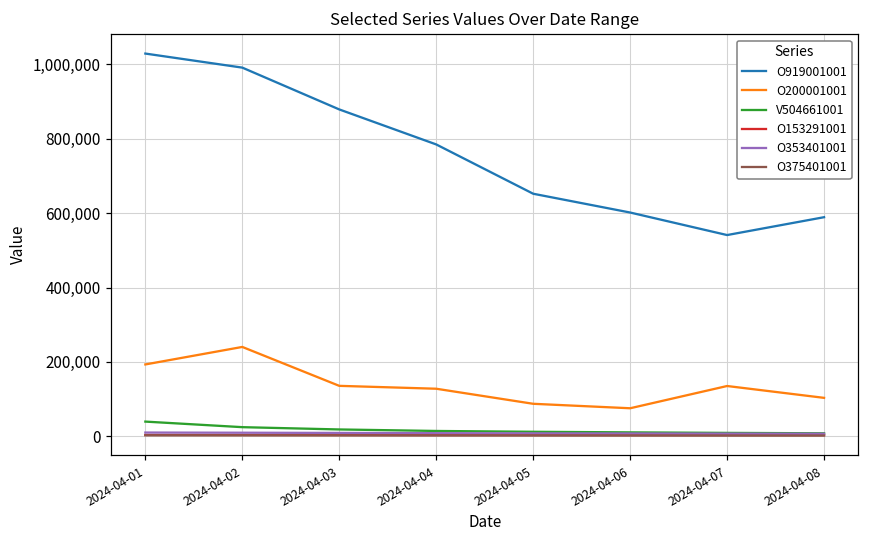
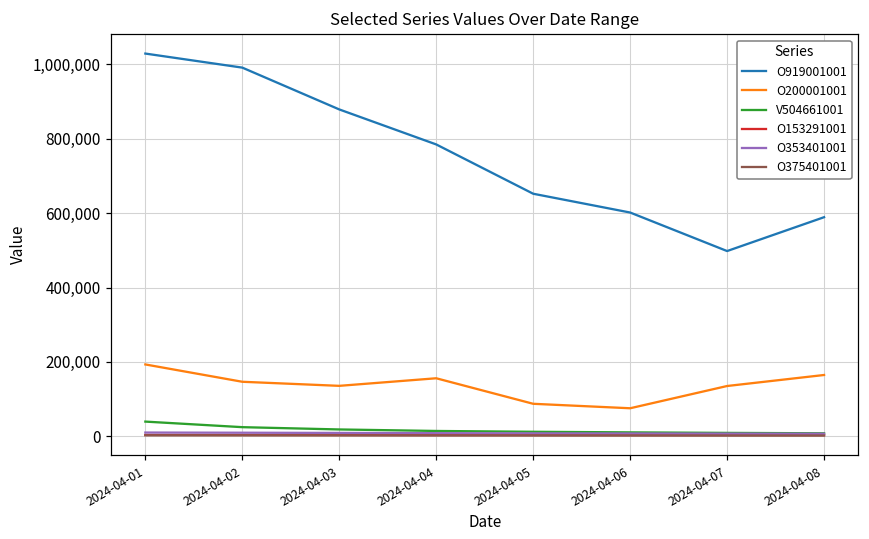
O200001001, 2024-04-02: 240,000 -> 150,000
O200001001, 2024-04-04: 130,000 -> 160,000
O919001001, 2024-04-07: 540,000 -> 500,000
O200001001, 2024-04-08: 100,000 -> 160,000
